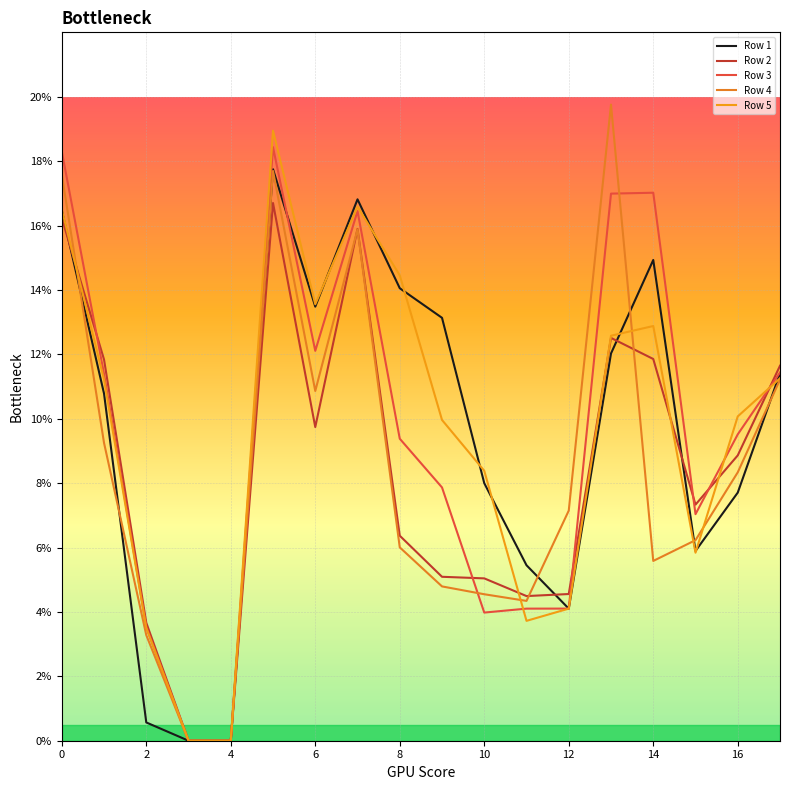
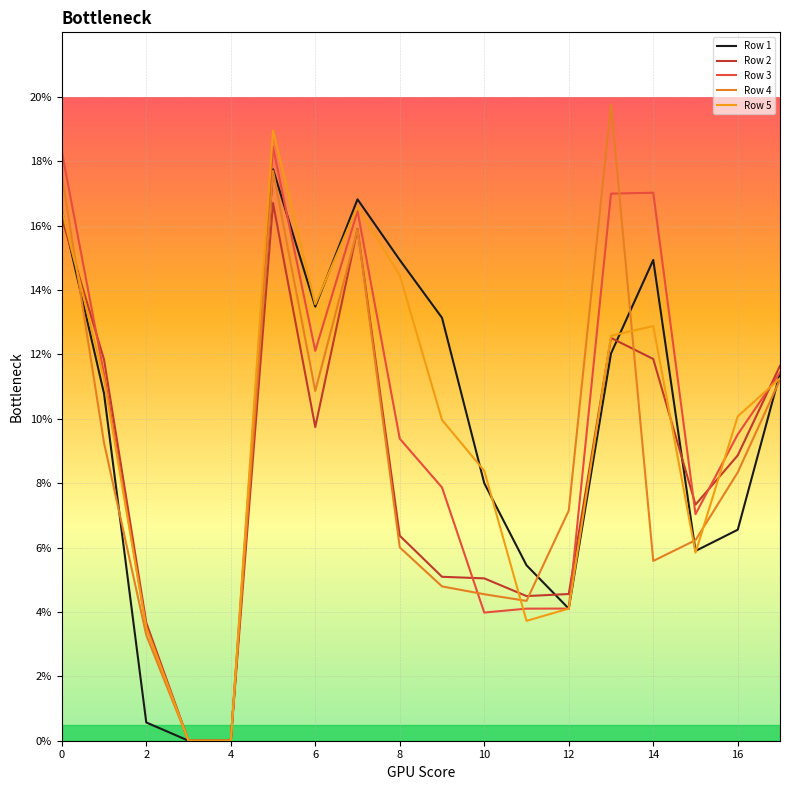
Row 1, 8: 14.1% -> 14.9%
Row 1, 16: 7.7% -> 6.6%
